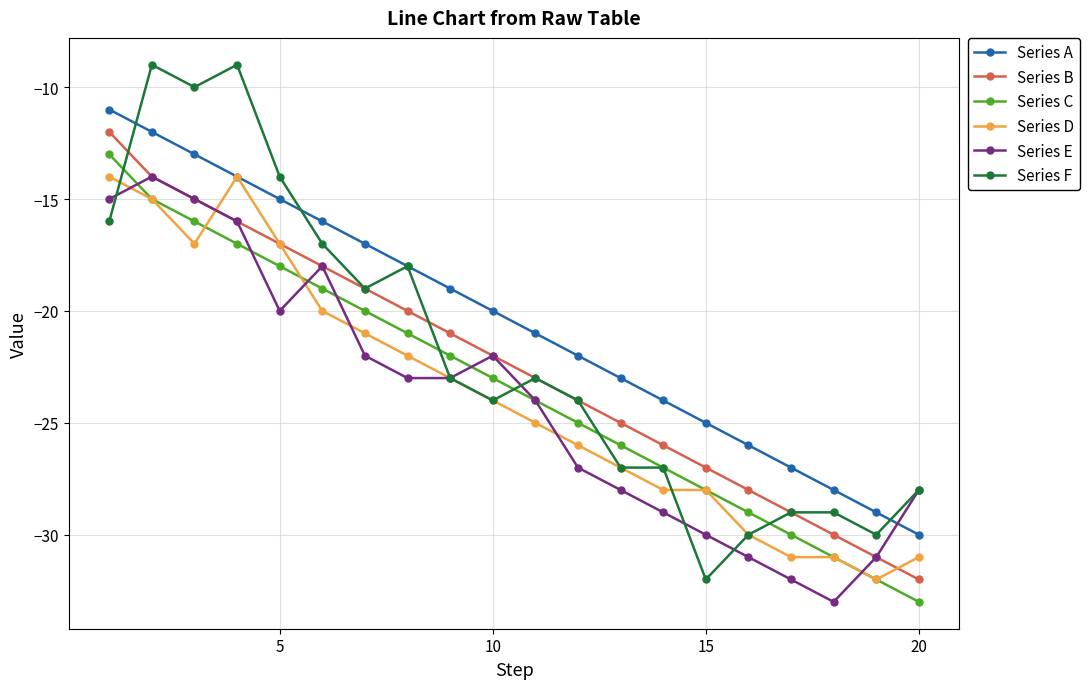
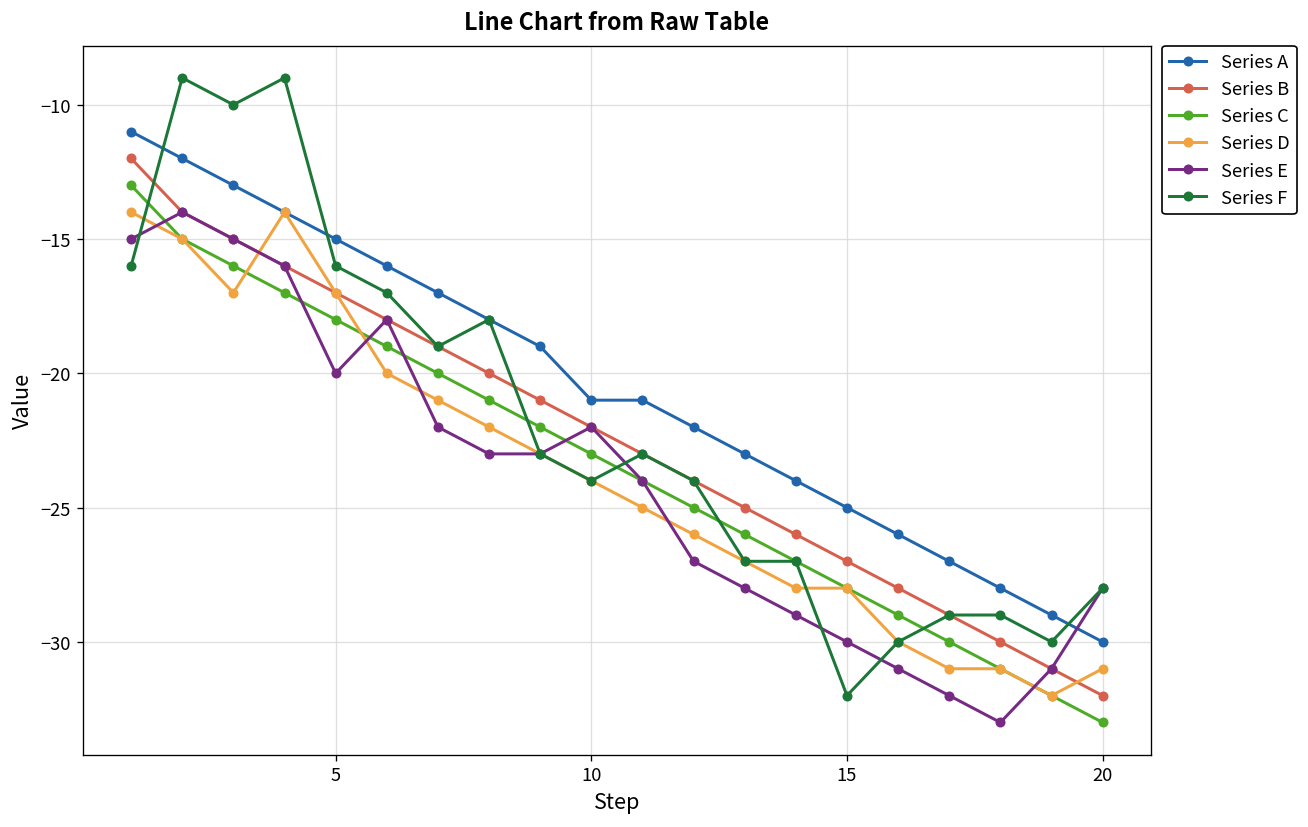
Series F, 5: -14 -> -16
Series A, 10: -20 -> -21
